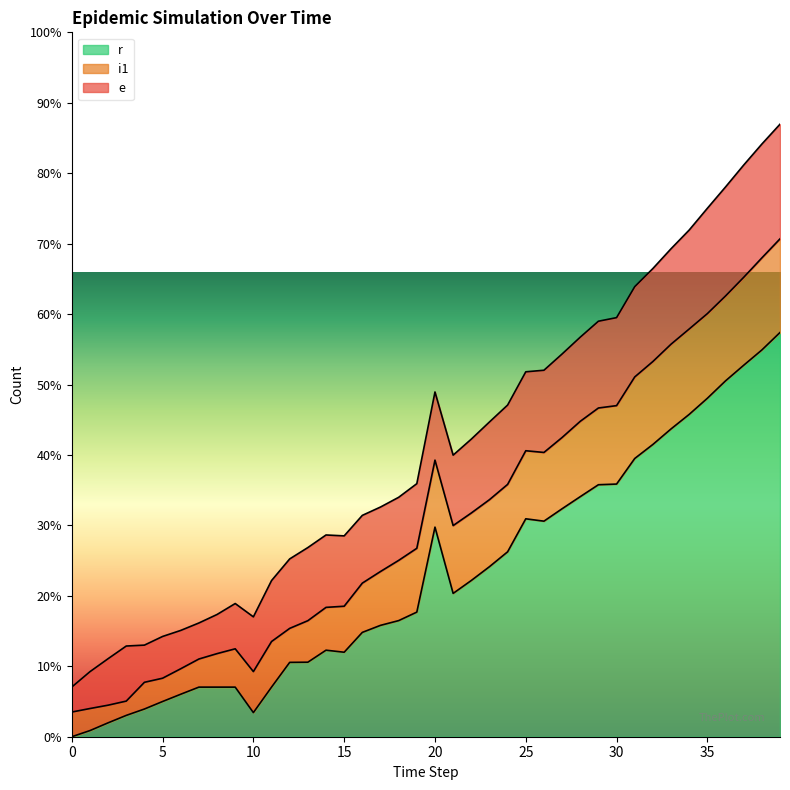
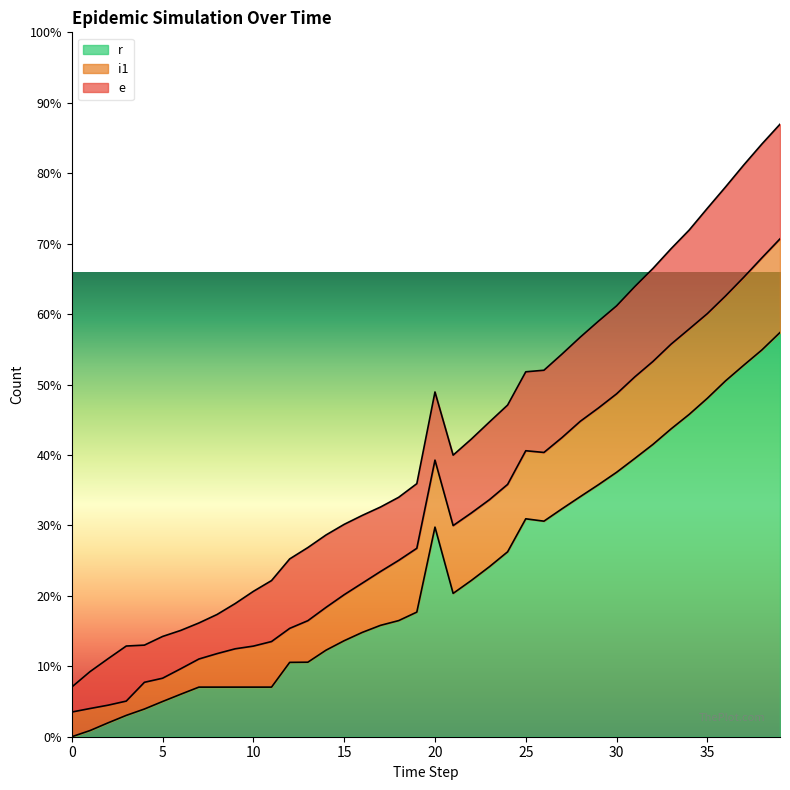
r, 10: 3% -> 7%
r, 15: 12% -> 14%
r, 30: 36% -> 38%
